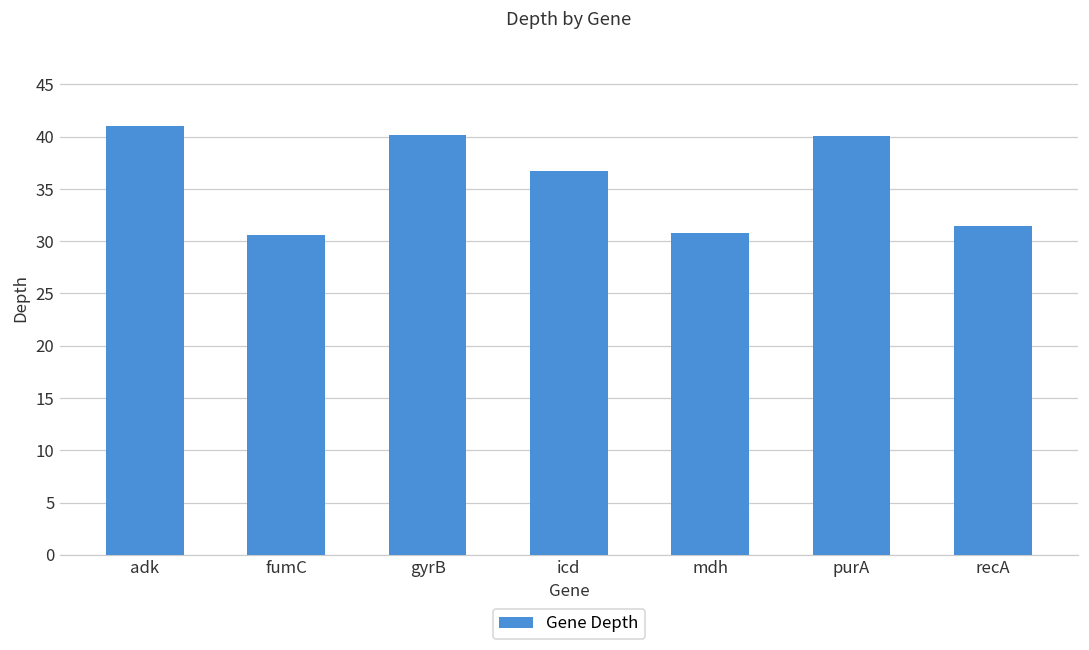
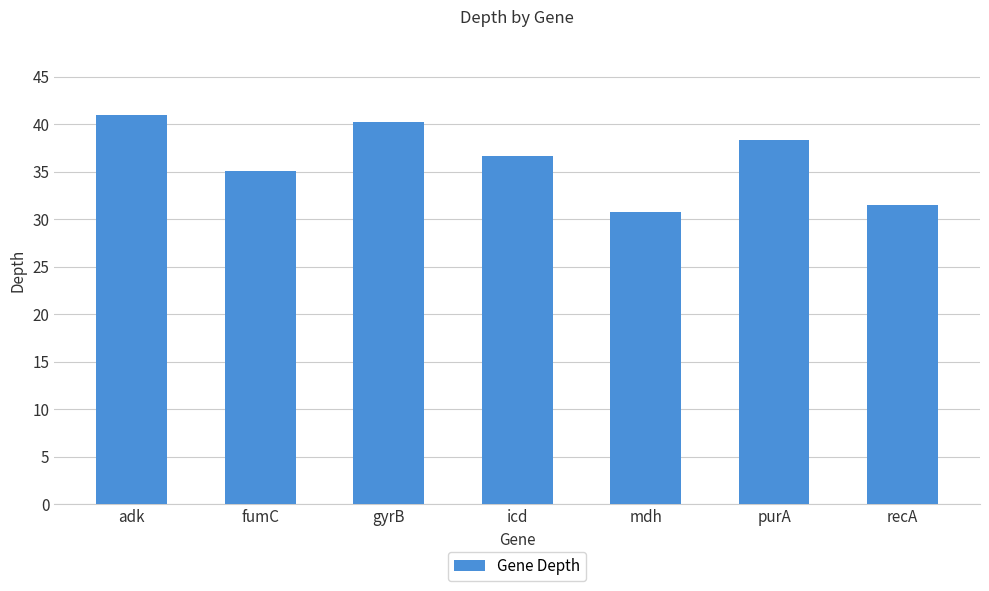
fumC: 31 -> 35
purA: 40 -> 38
